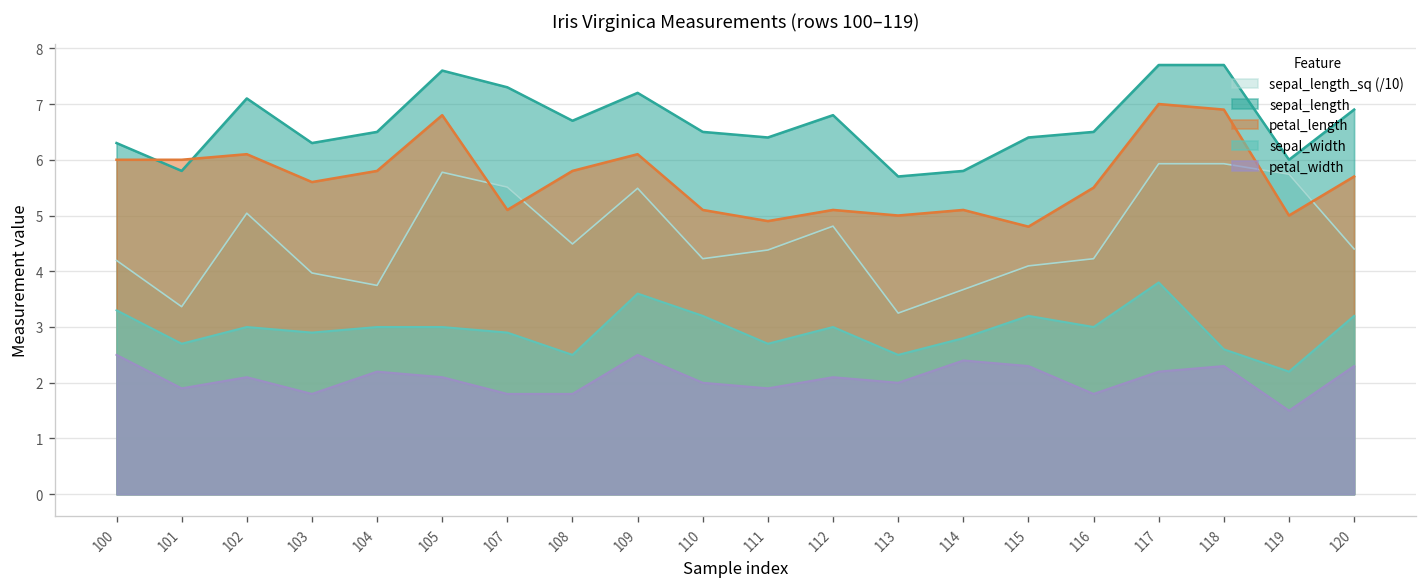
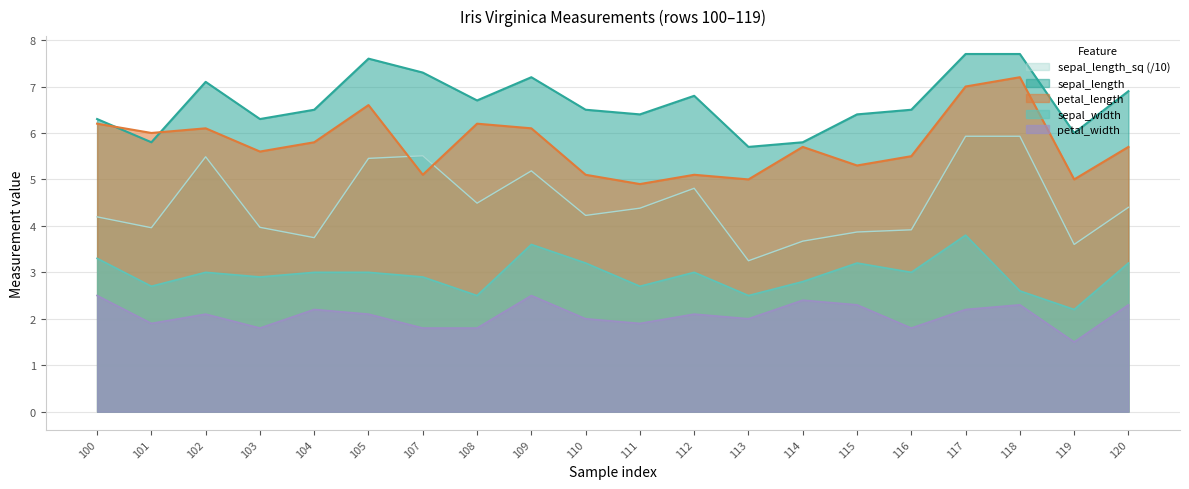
petal_length, 100: 6.0 -> 6.2
sepal_length_sq (/10), 101: 3.4 -> 4.0
sepal_length_sq (/10), 102: 5.0 -> 5.5
sepal_length_sq (/10), 105: 5.8 -> 5.5
petal_length, 105: 6.8 -> 6.6
petal_length, 108: 5.8 -> 6.2
sepal_length_sq (/10), 109: 5.5 -> 5.2
petal_length, 114: 5.1 -> 5.7
sepal_length_sq (/10), 115: 4.1 -> 3.9
petal_length, 115: 4.8 -> 5.3
sepal_length_sq (/10), 116: 4.2 -> 3.9
petal_length, 118: 6.9 -> 7.2
sepal_length_sq (/10), 119: 5.7 -> 3.6
